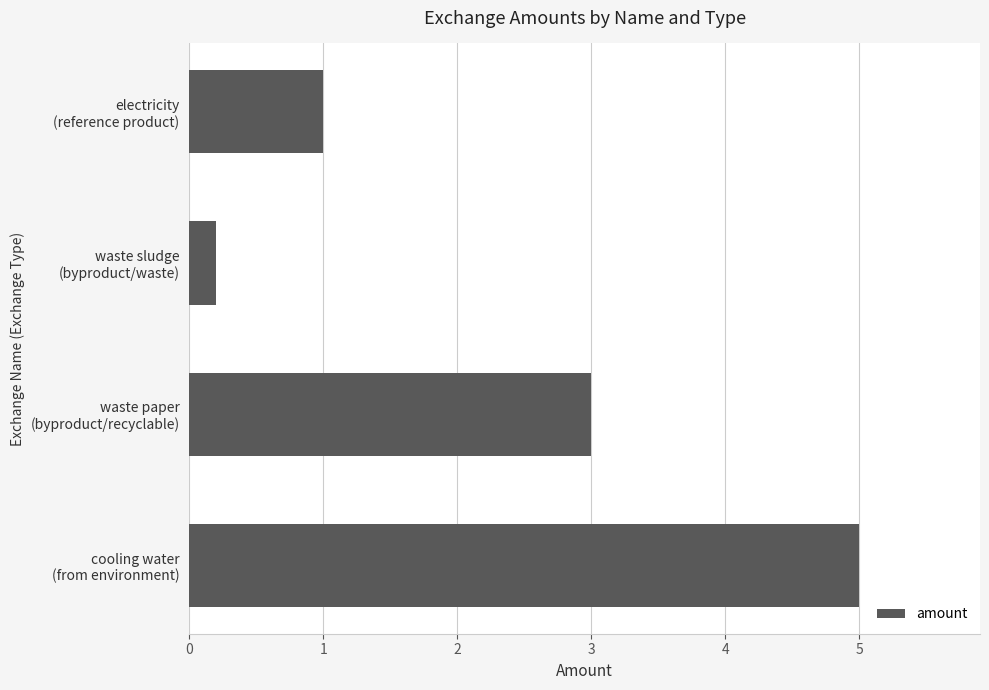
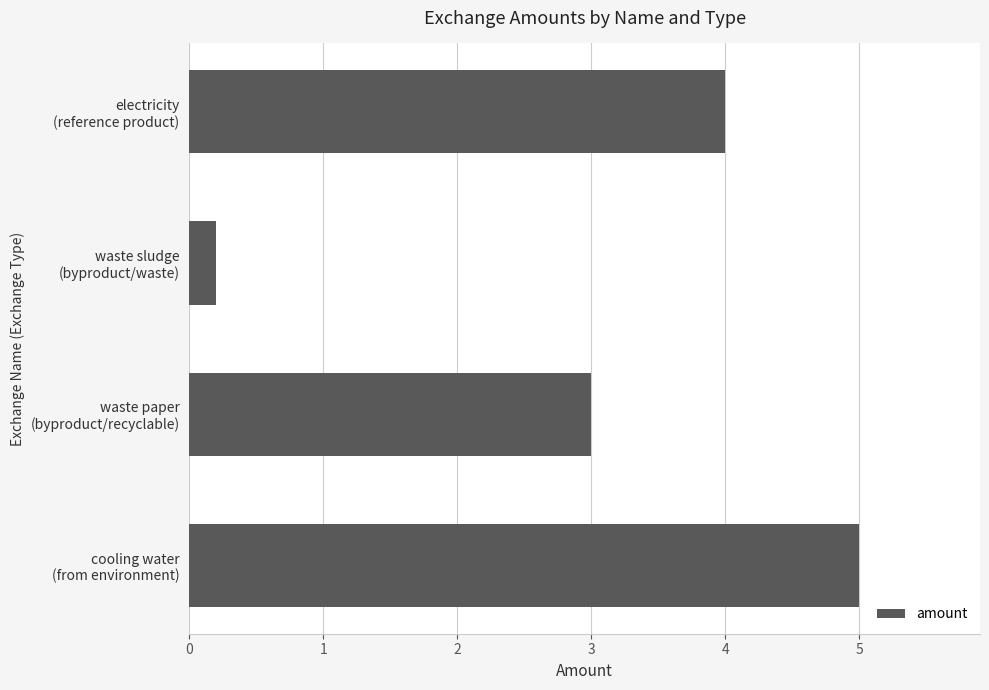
electricity (reference product): 1 -> 4
